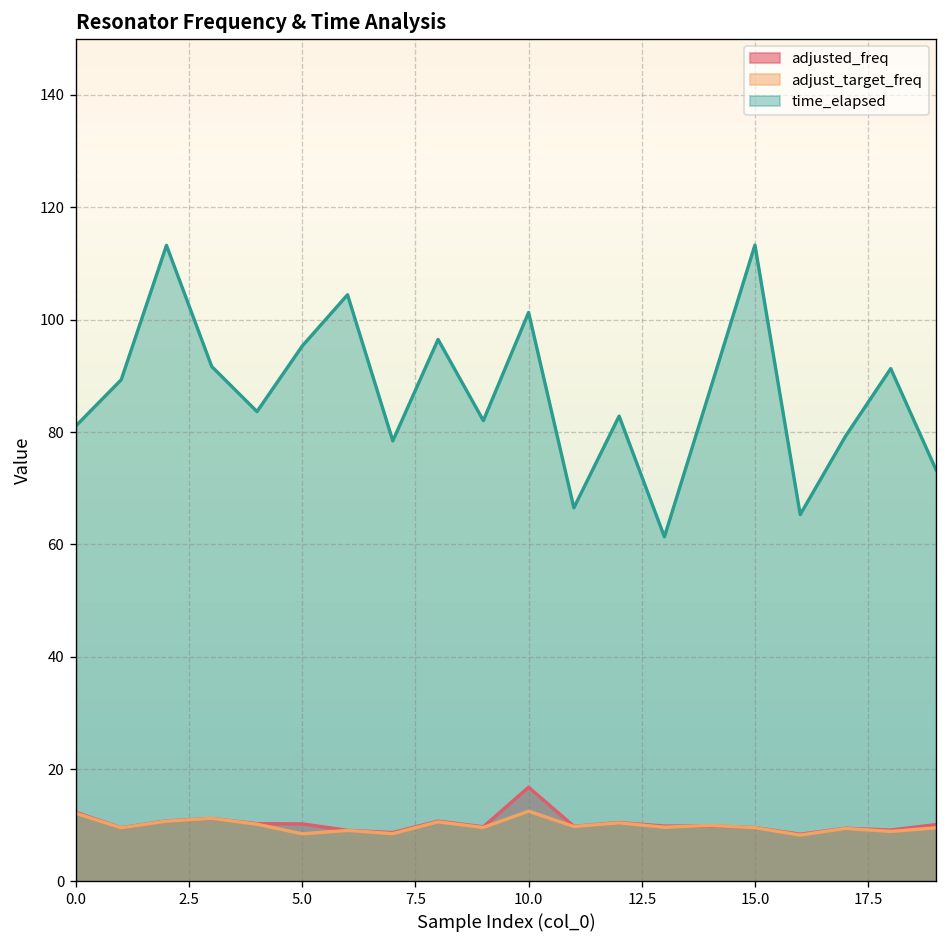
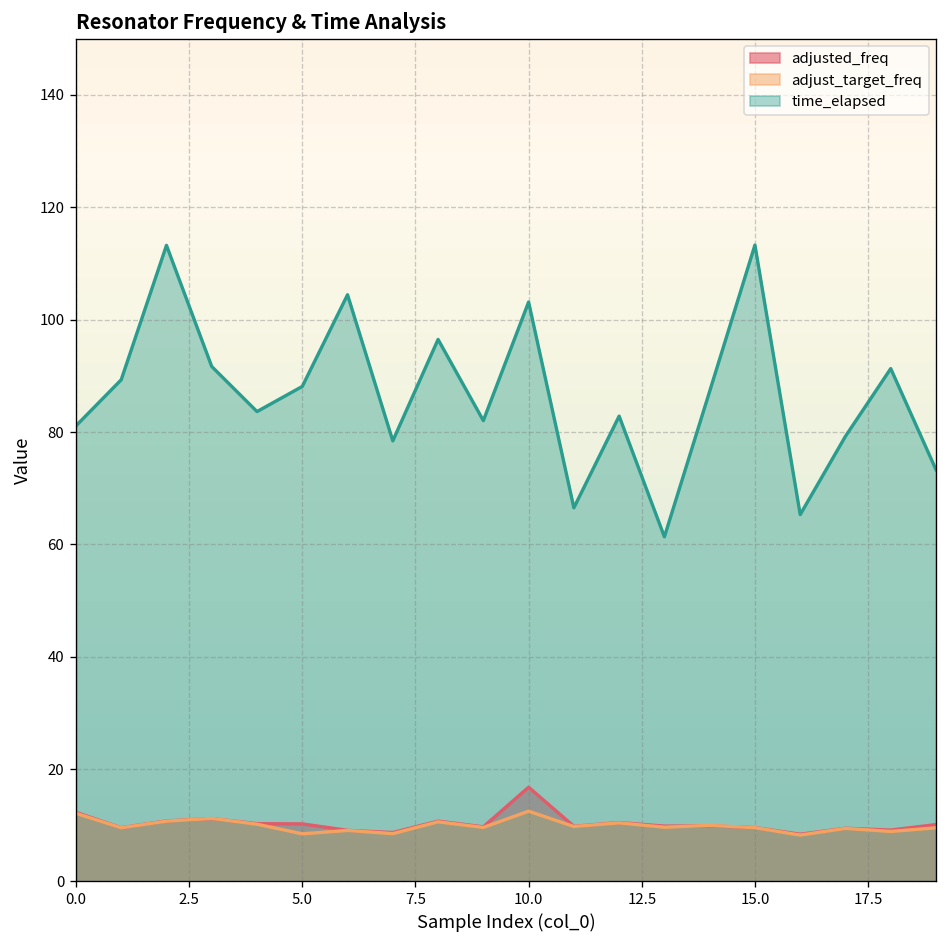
time_elapsed, 5.0: 95 -> 88
time_elapsed, 10.0: 101 -> 103
